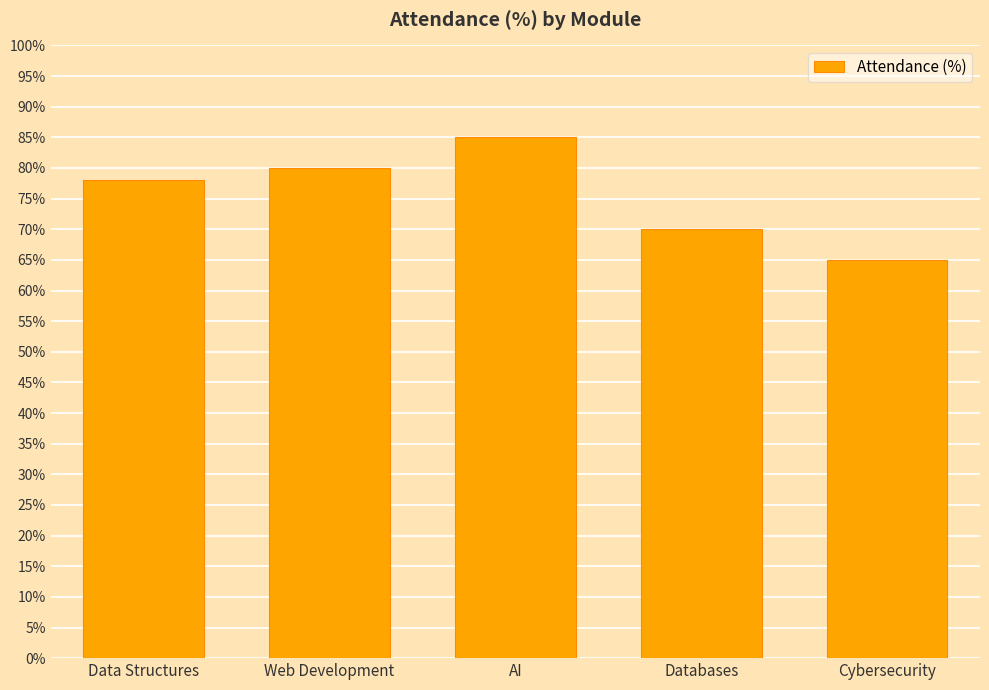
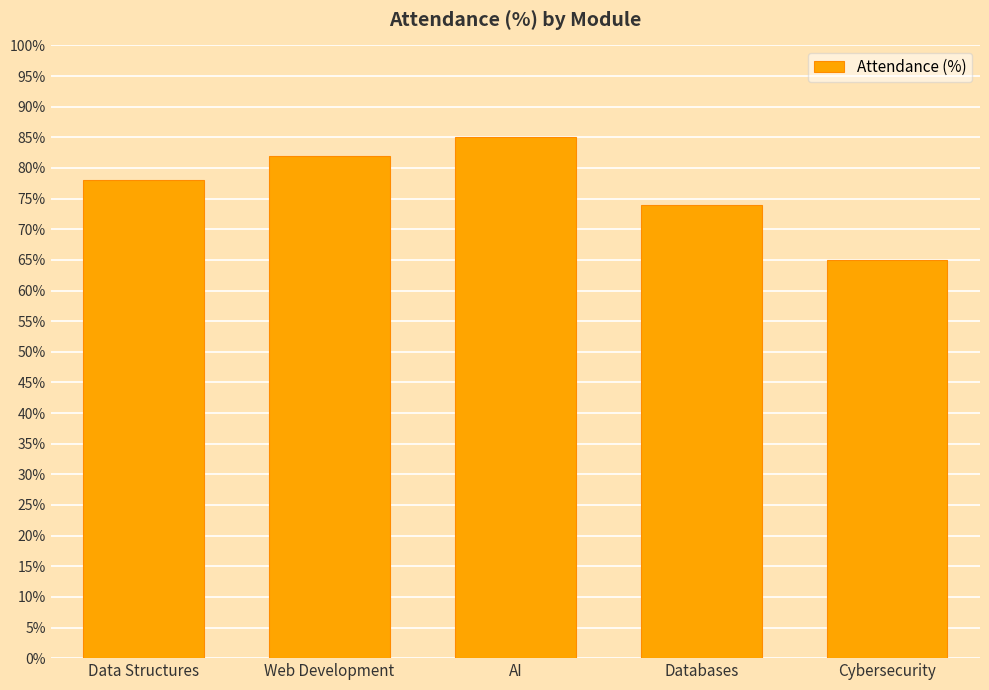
Web Development: 80% -> 82%
Databases: 70% -> 74%
